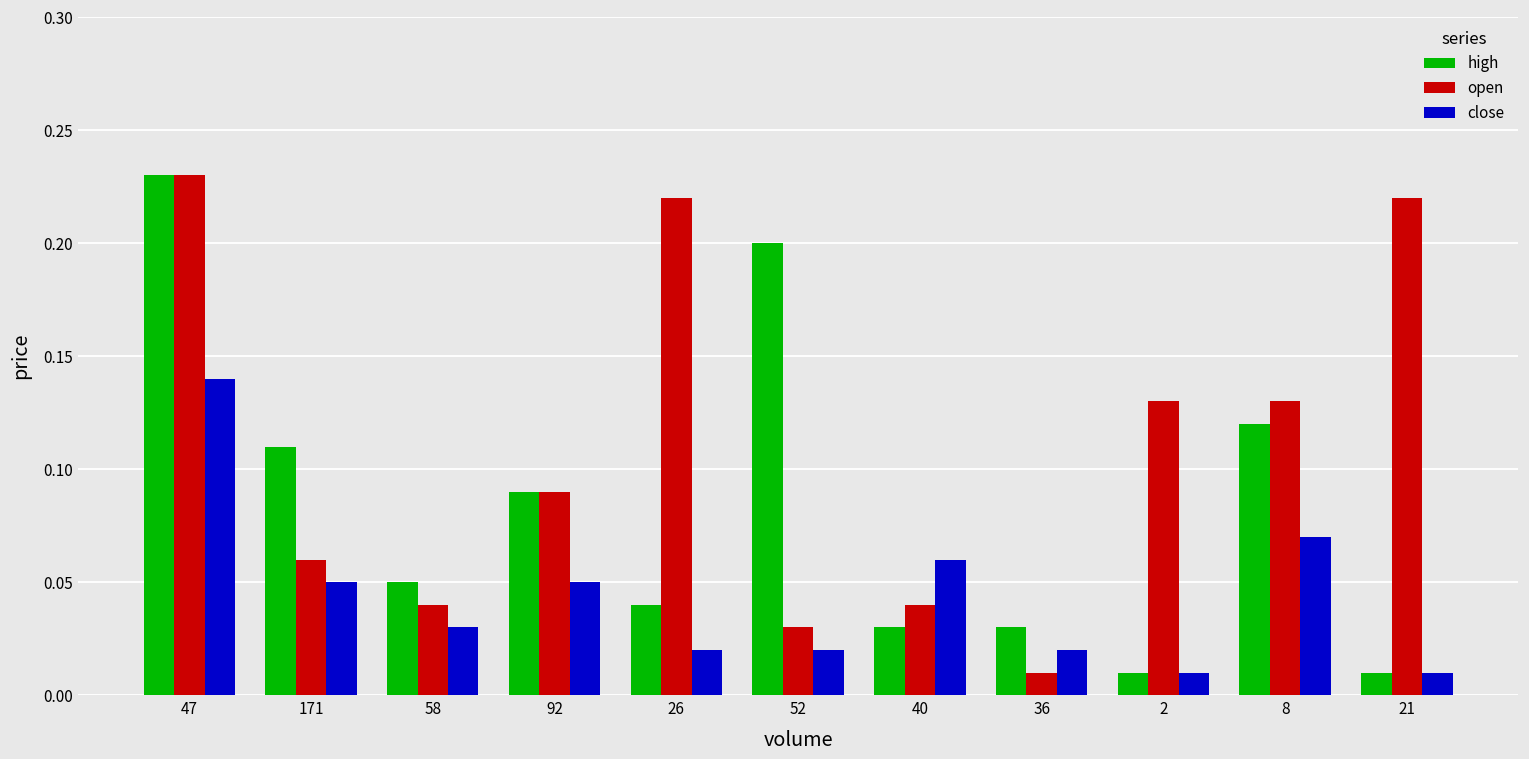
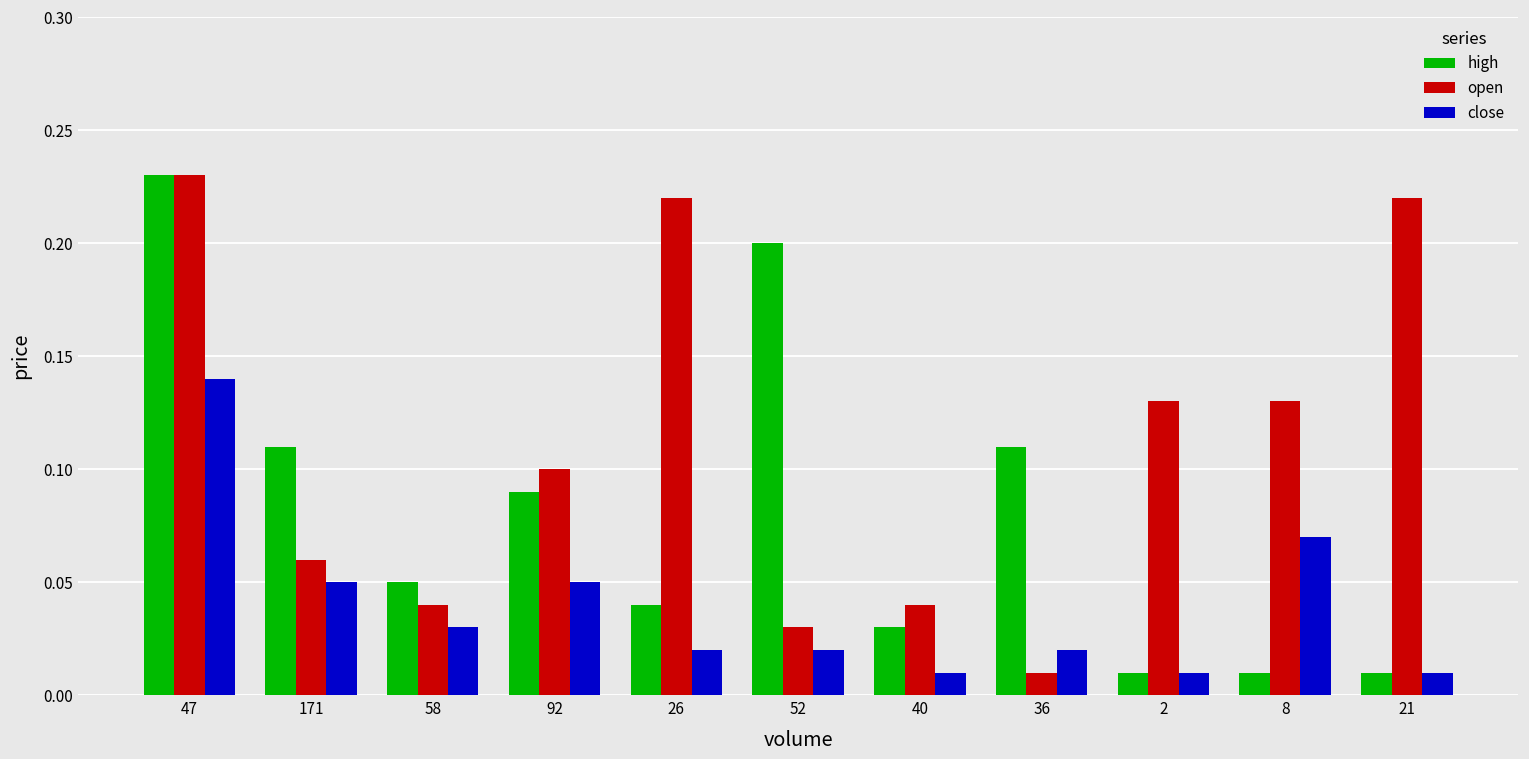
open, 92: 0.09 -> 0.10
close, 40: 0.06 -> 0.01
high, 36: 0.03 -> 0.11
high, 8: 0.12 -> 0.01
